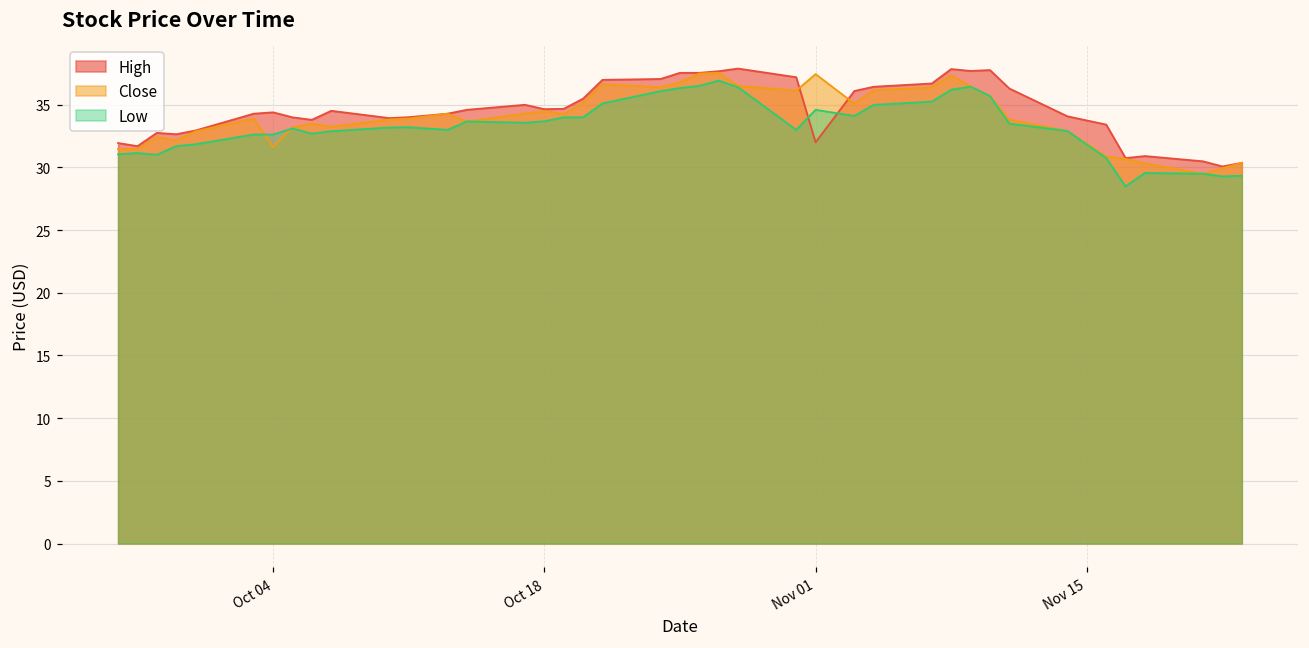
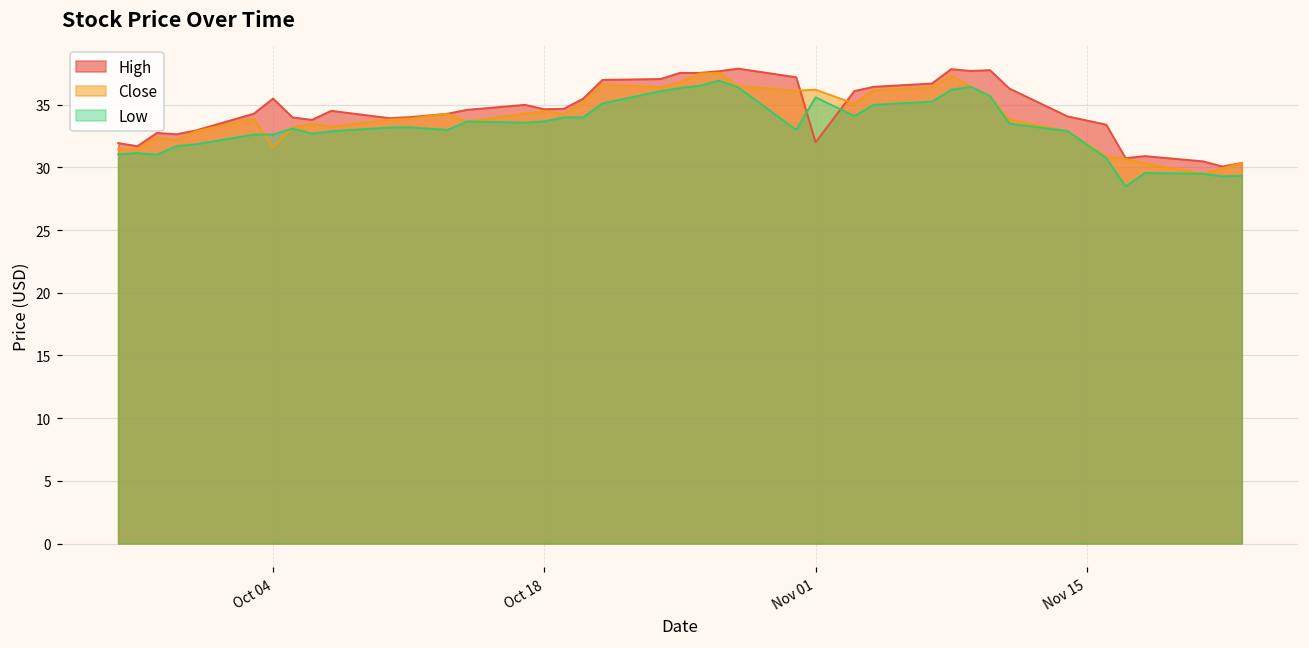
High, Oct 04: 34.4 -> 35.5
Close, Nov 01: 37.5 -> 36.2
Low, Nov 01: 34.6 -> 35.6
